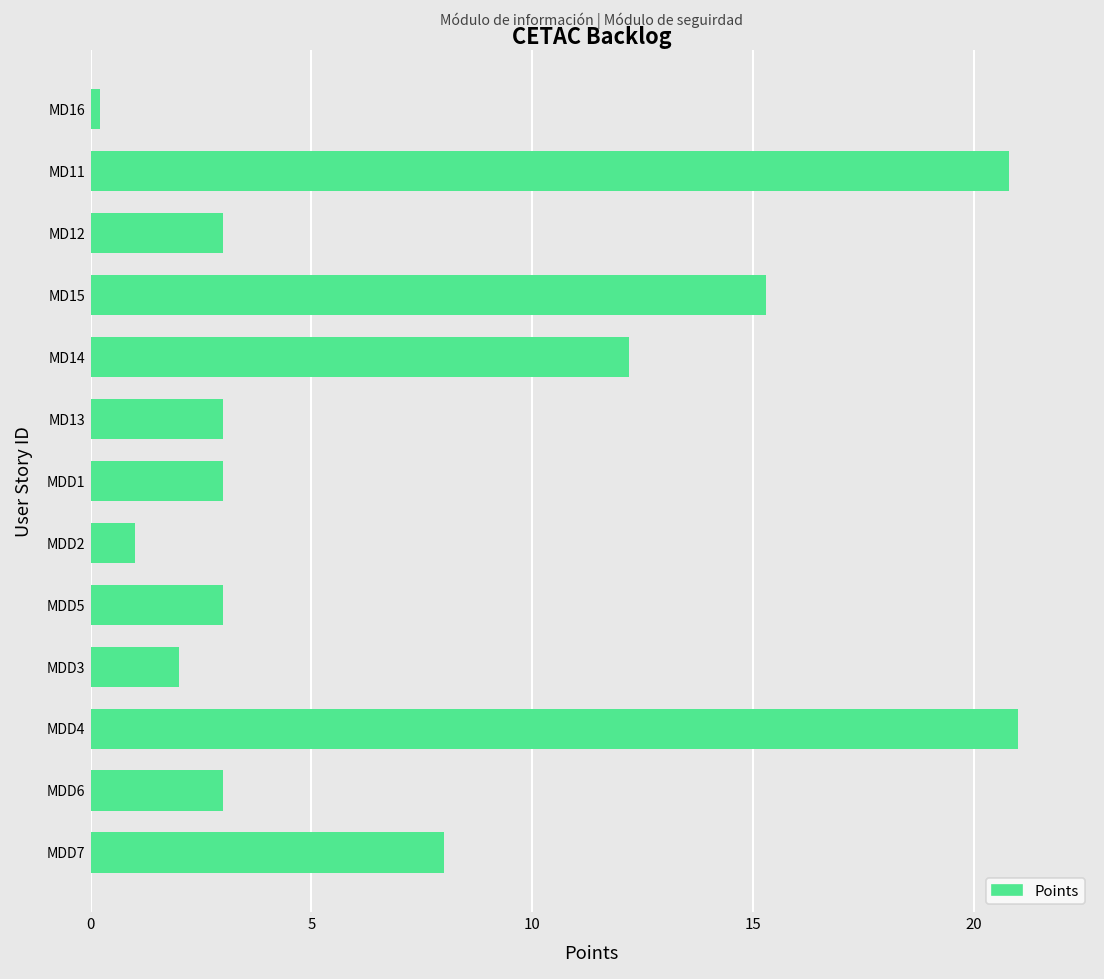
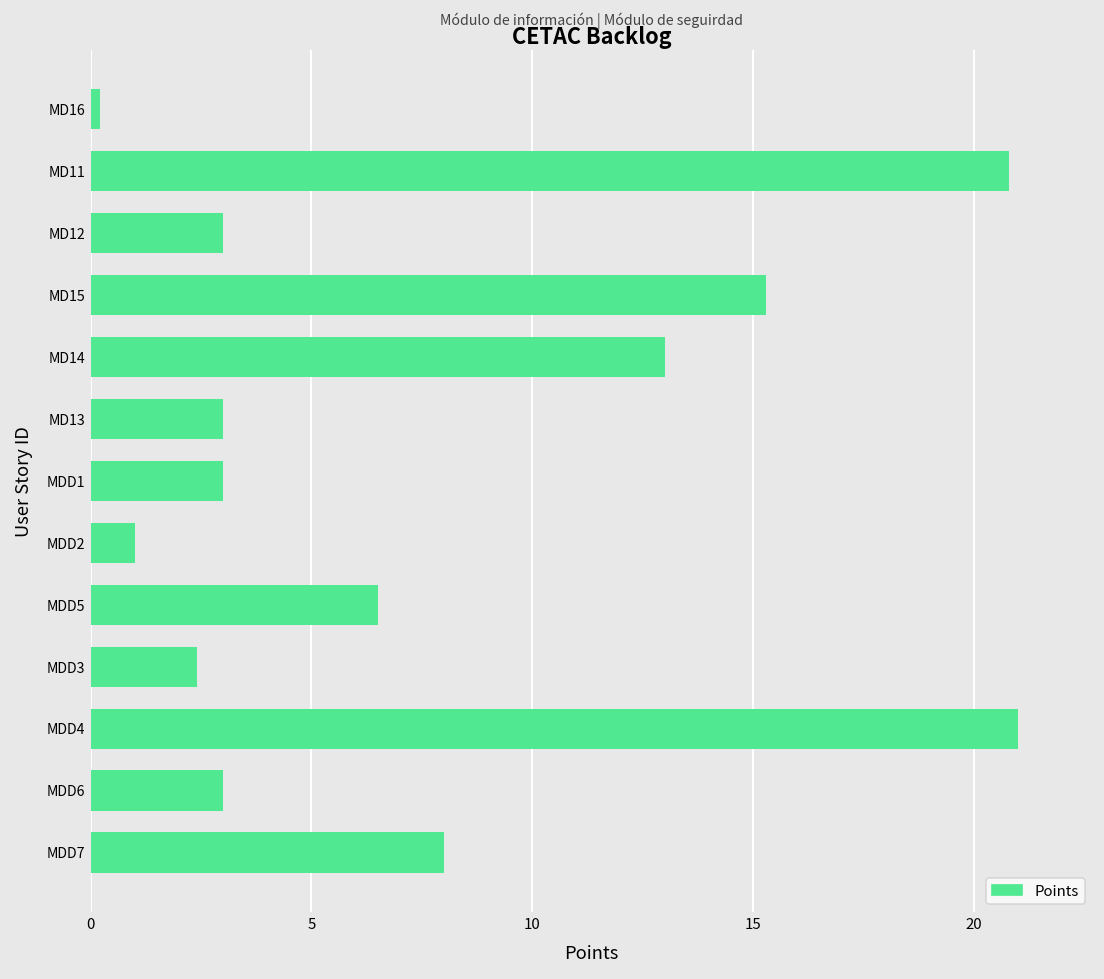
MD14: 12.2 -> 13.0
MDD5: 3.0 -> 6.5
MDD3: 2.0 -> 2.4
